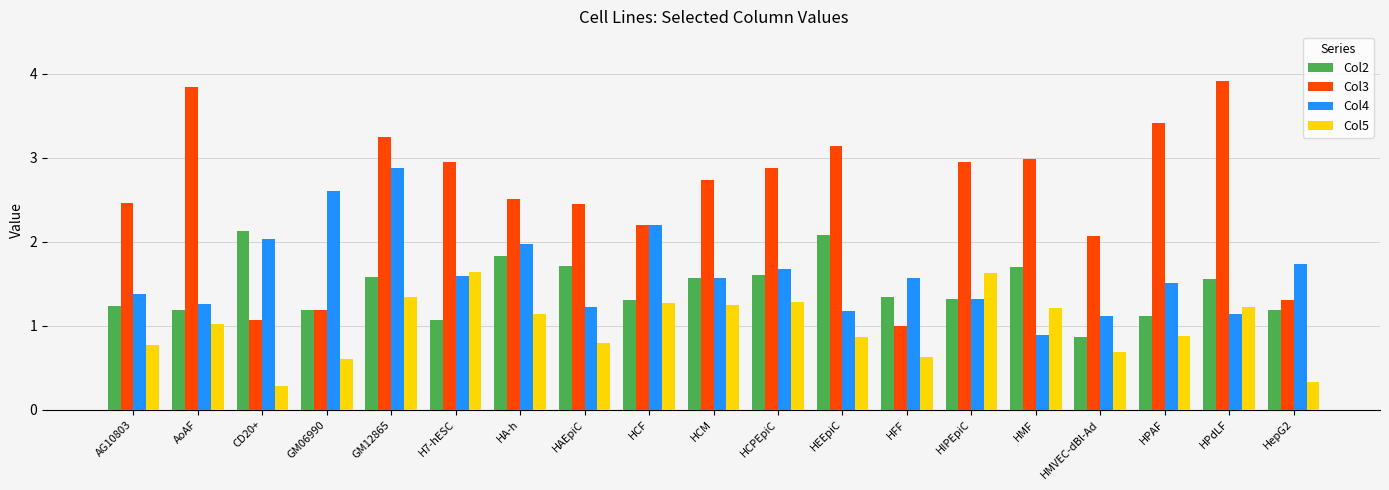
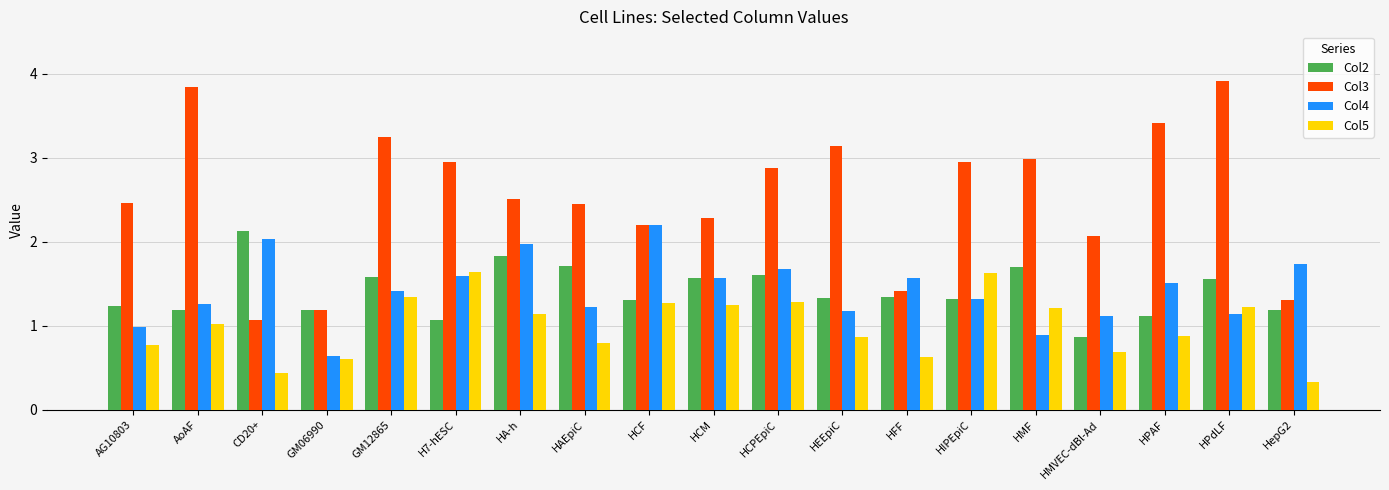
Col4, AG10803: 1.4 -> 1.0
Col5, CD20+: 0.3 -> 0.4
Col4, GM06990: 2.6 -> 0.6
Col4, GM12865: 2.9 -> 1.4
Col3, HCM: 2.7 -> 2.3
Col2, HEEpiC: 2.1 -> 1.3
Col3, HFF: 1.0 -> 1.4
